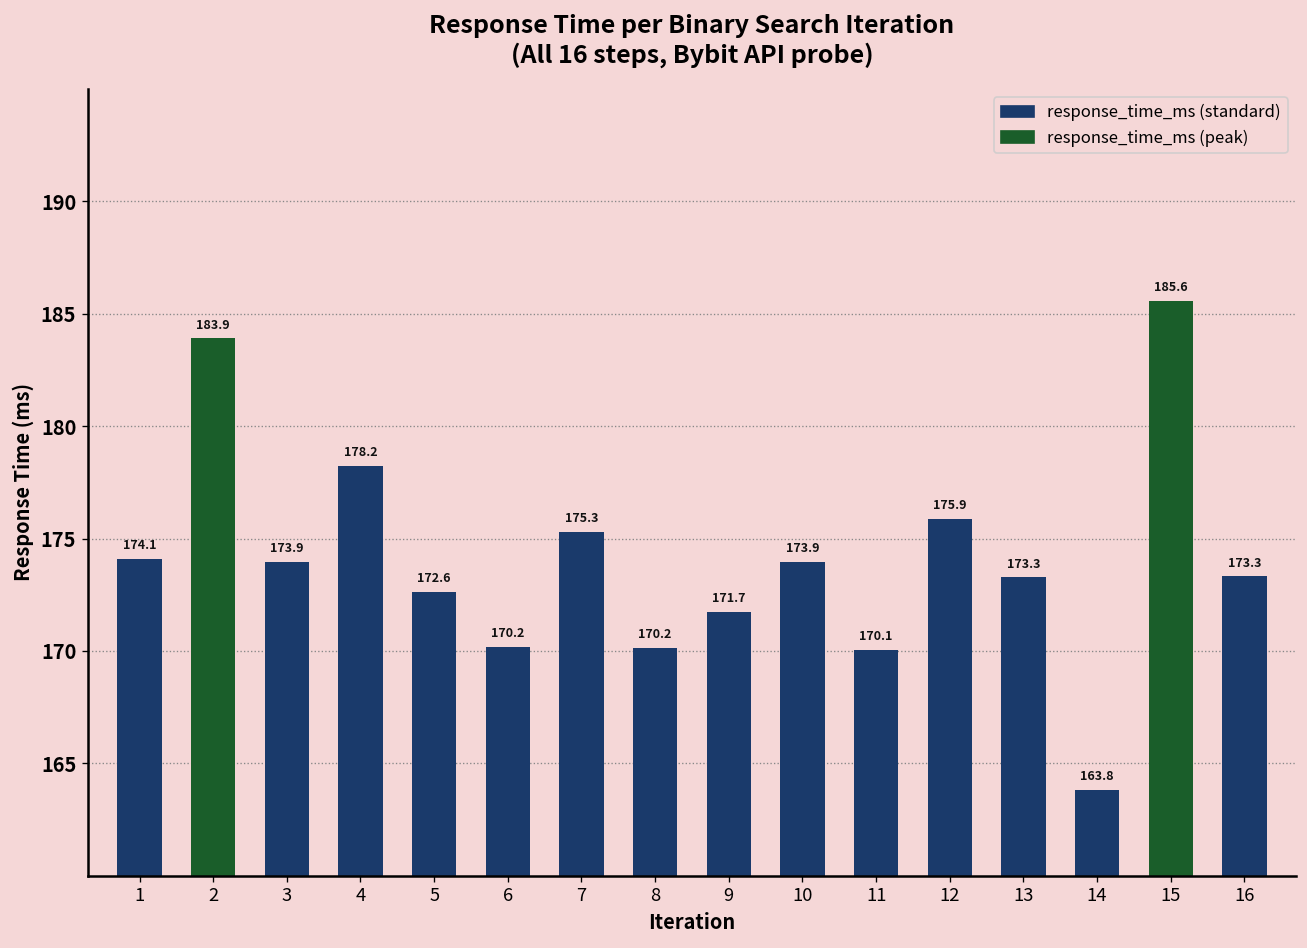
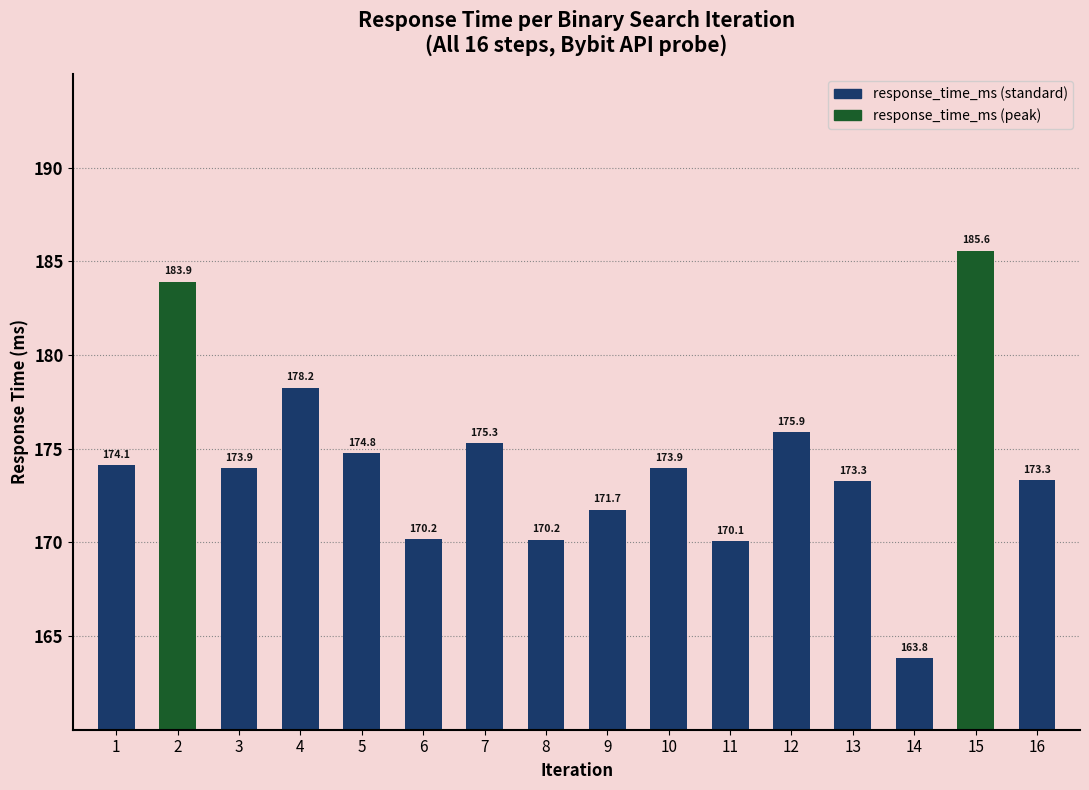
5: 172.6 -> 174.8
